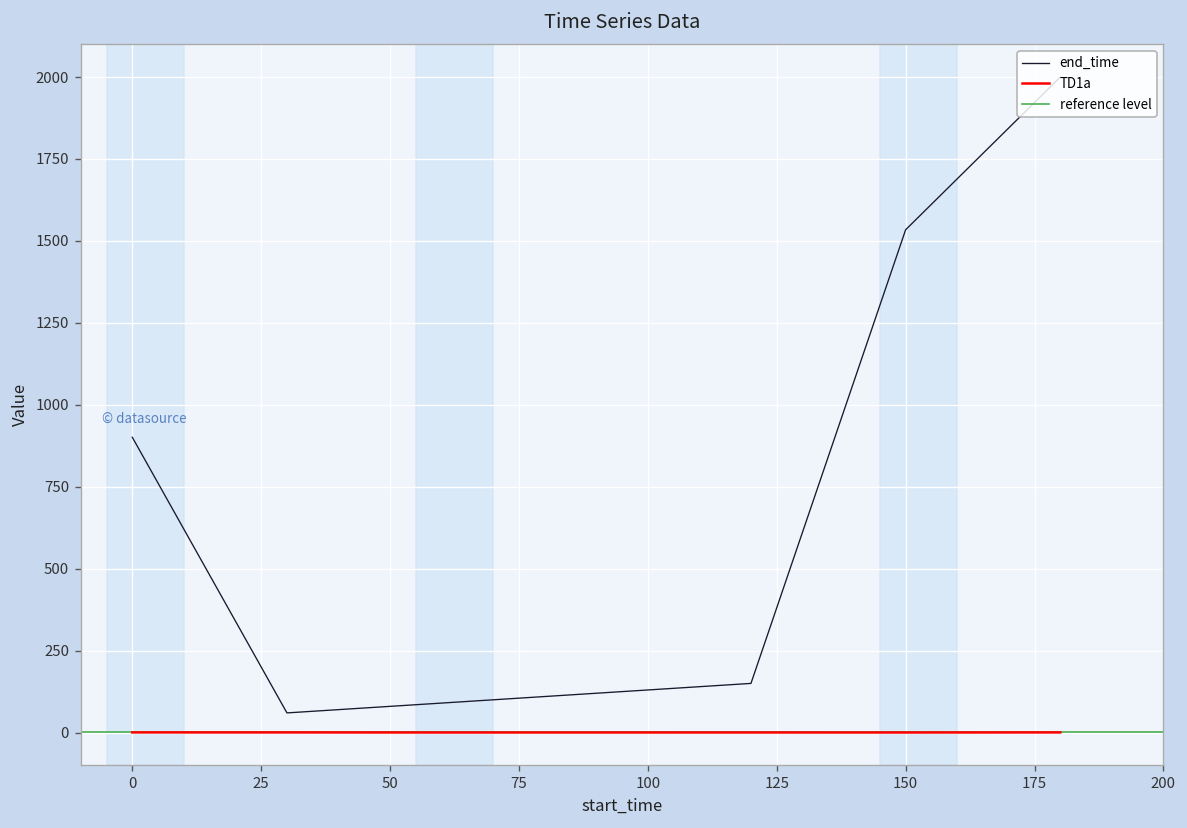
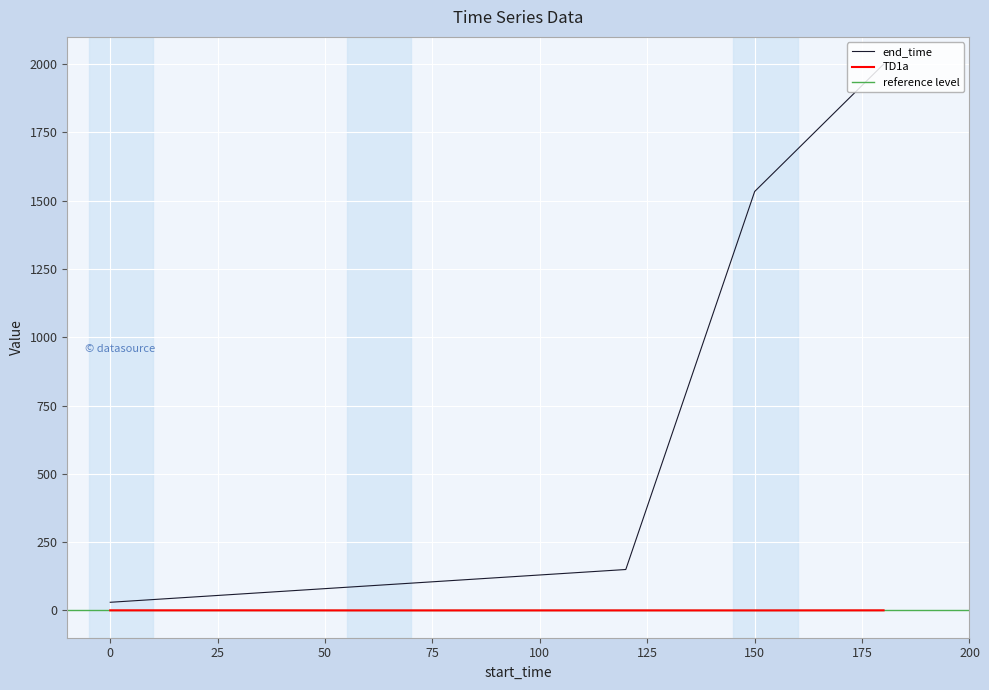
end_time, 0: 900 -> 30
